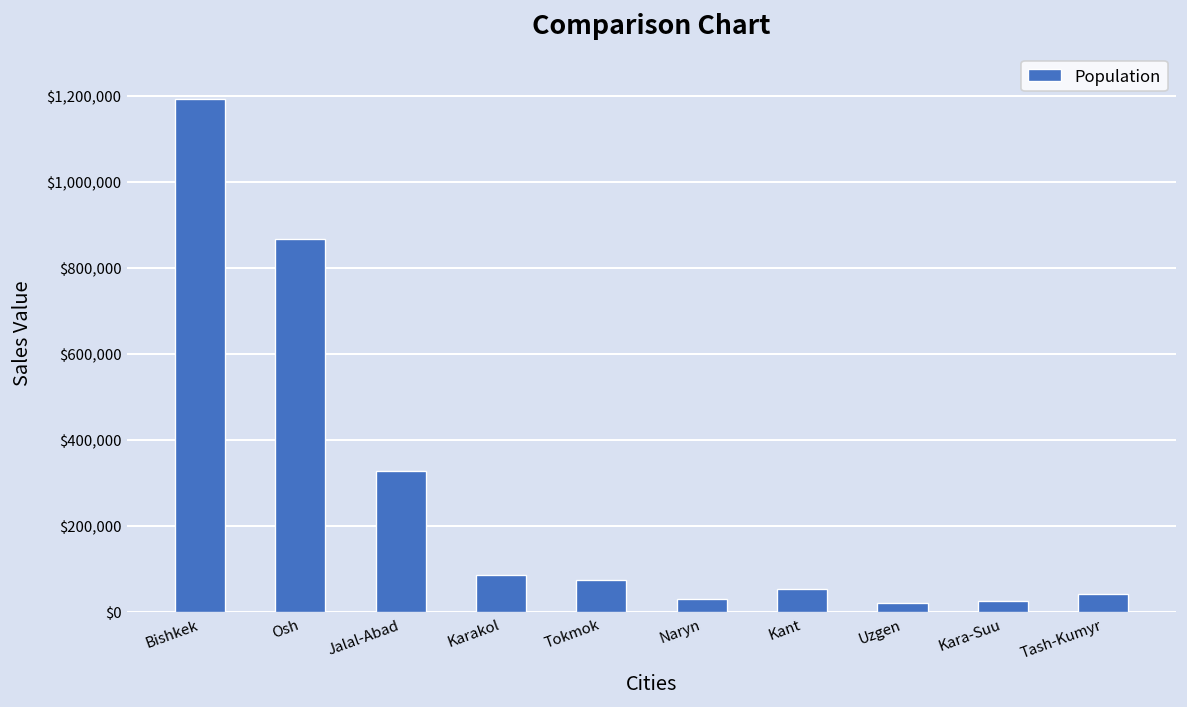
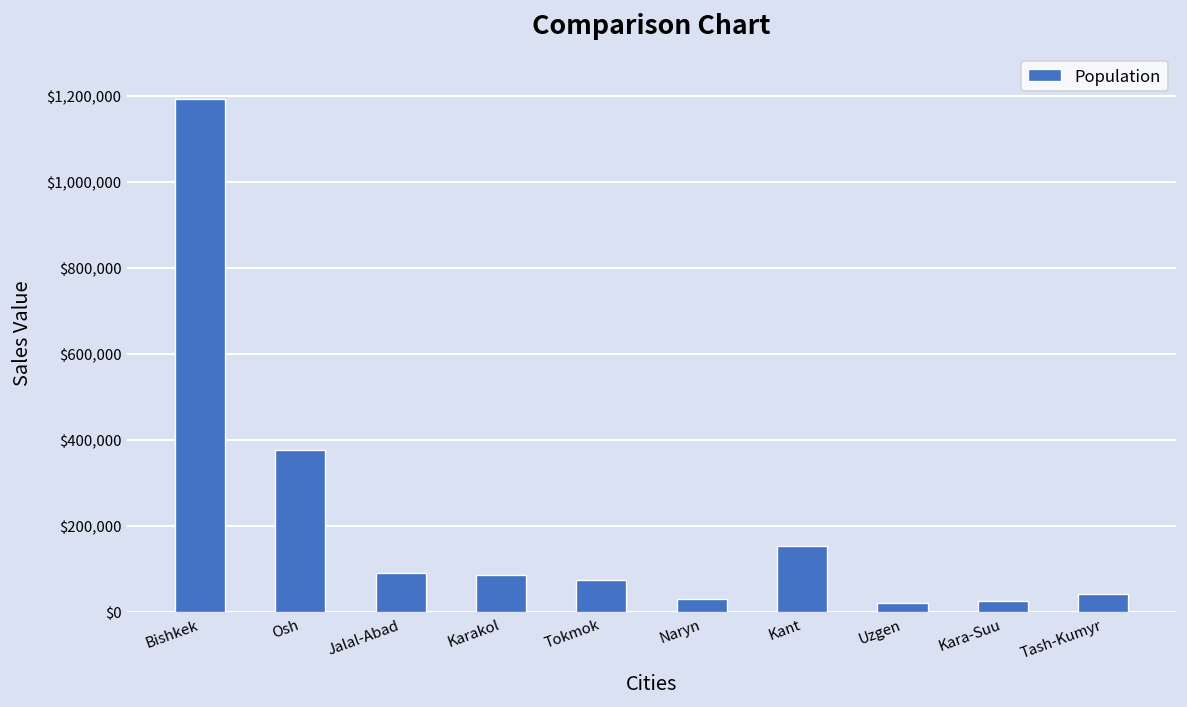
Osh: $870,000 -> $380,000
Jalal-Abad: $330,000 -> $90,000
Kant: $50,000 -> $150,000
